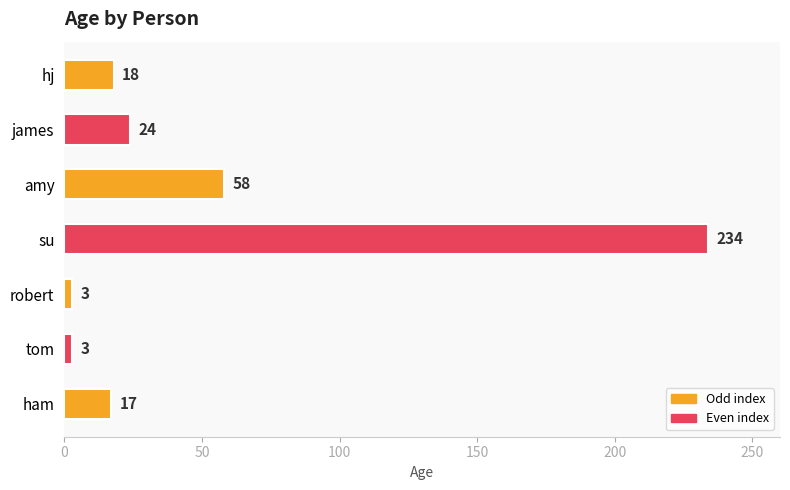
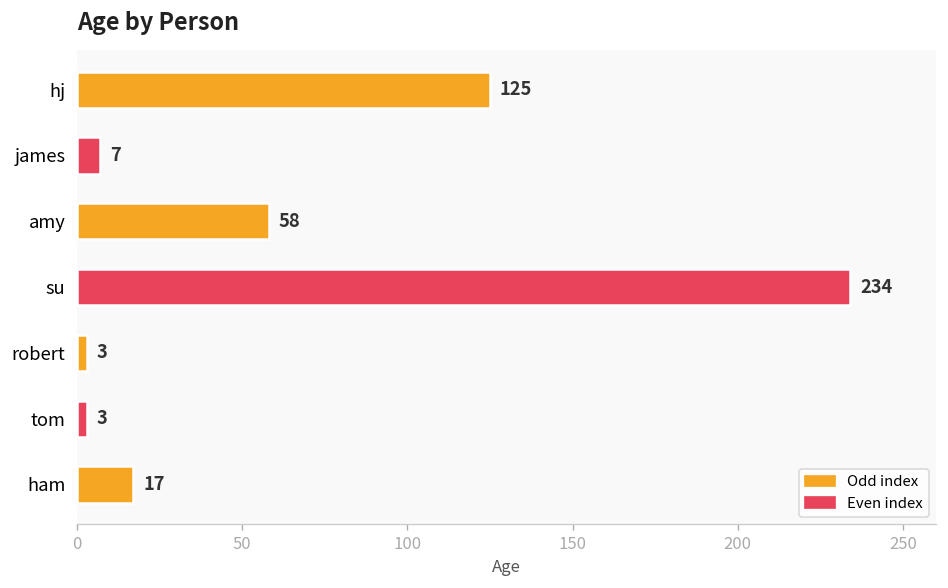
hj: 18 -> 125
james: 24 -> 7
